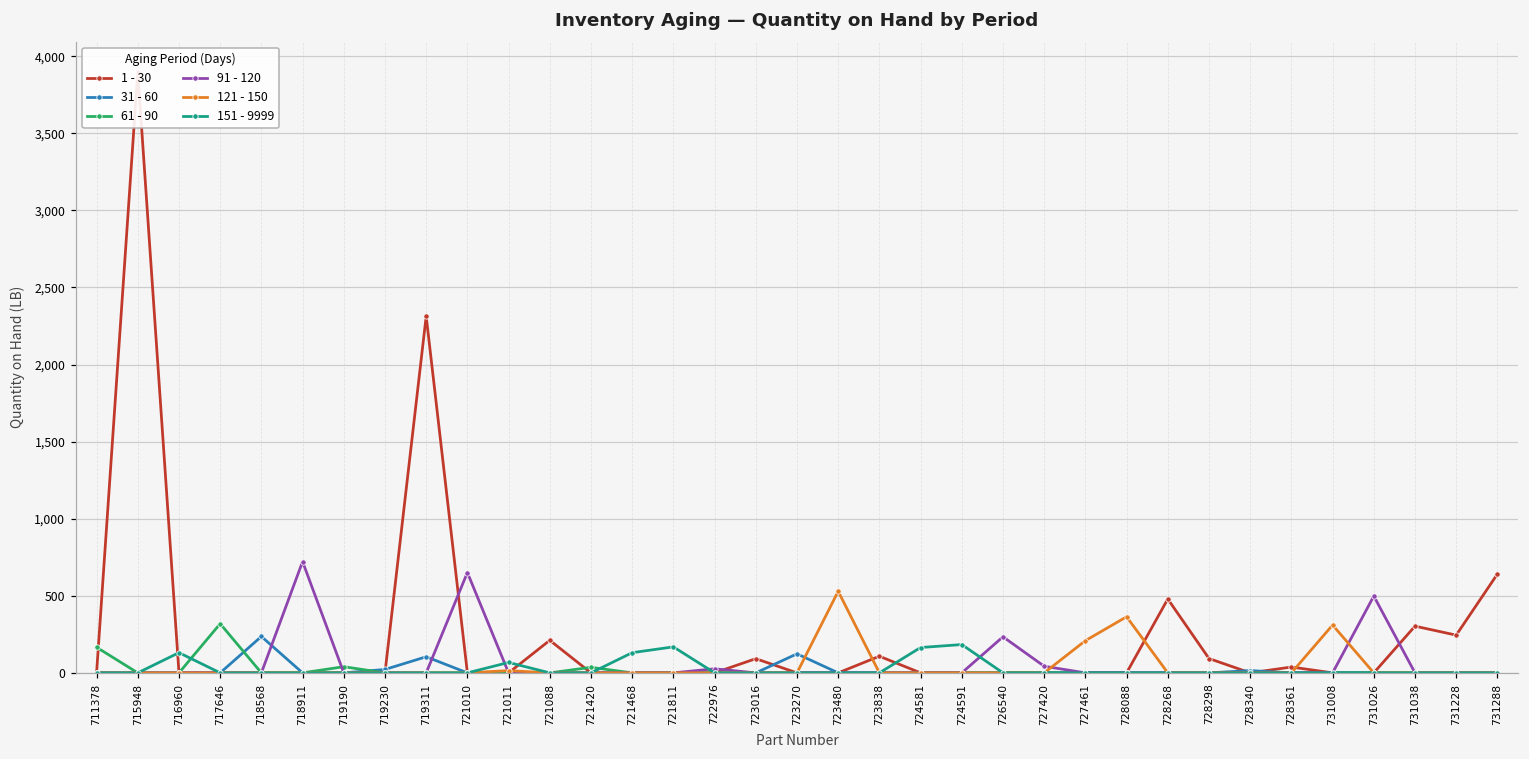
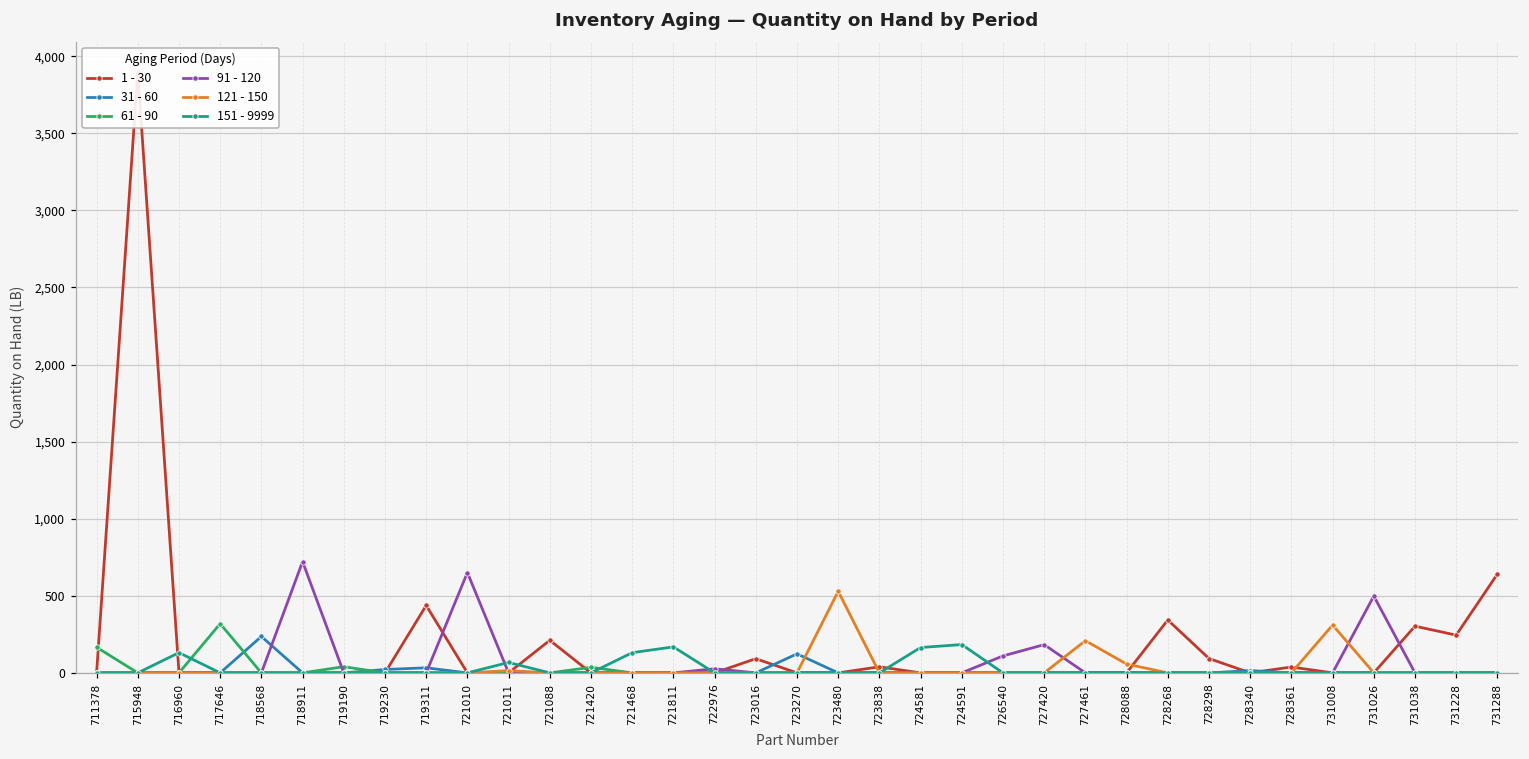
1 - 30, 719311: 2,310 -> 440
31 - 60, 719311: 100 -> 30
1 - 30, 723838: 110 -> 40
91 - 120, 726540: 230 -> 110
91 - 120, 727420: 40 -> 180
121 - 150, 728088: 360 -> 60
1 - 30, 728268: 480 -> 340
